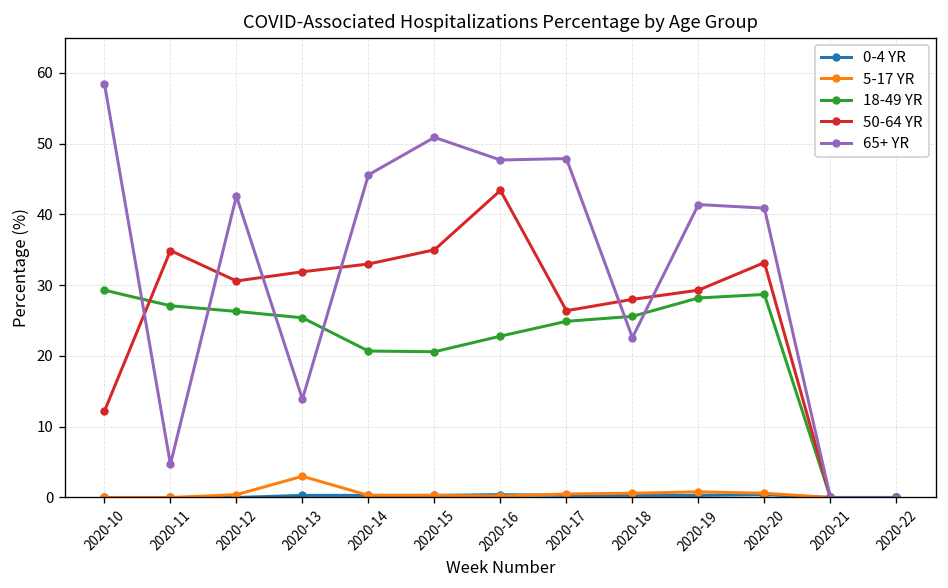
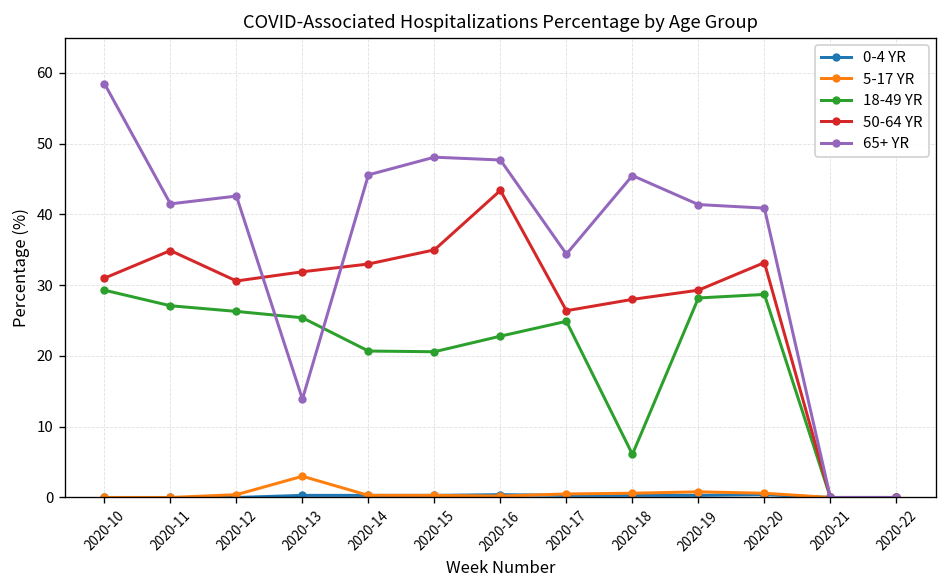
50-64 YR, 2020-10: 12 -> 31
65+ YR, 2020-11: 5 -> 42
65+ YR, 2020-15: 51 -> 48
65+ YR, 2020-17: 48 -> 34
18-49 YR, 2020-18: 26 -> 6
65+ YR, 2020-18: 23 -> 46
